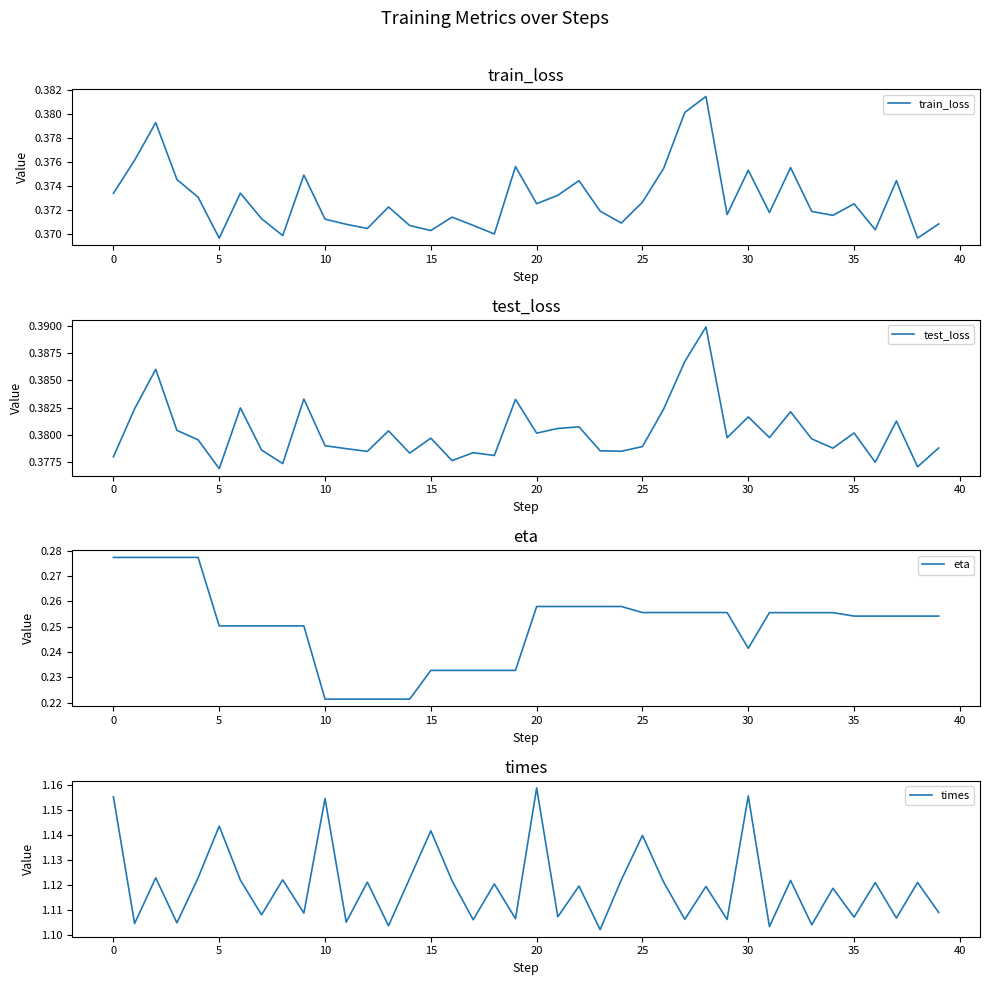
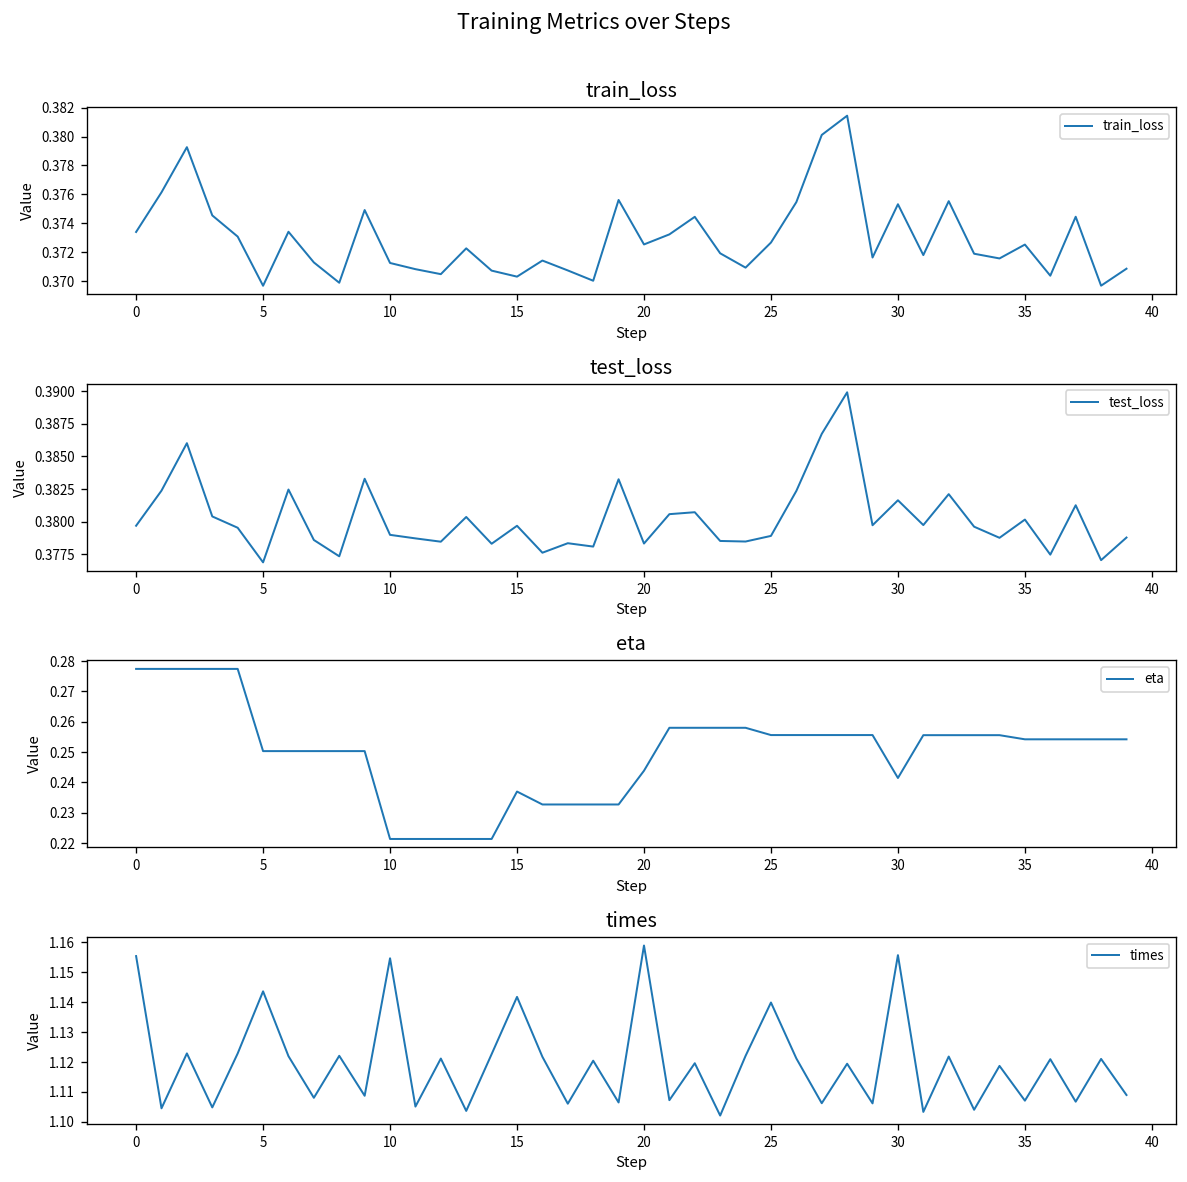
test_loss, 0: 0.3780 -> 0.3797
test_loss, 20: 0.3802 -> 0.3783
eta, 15: 0.233 -> 0.237
eta, 20: 0.258 -> 0.244
